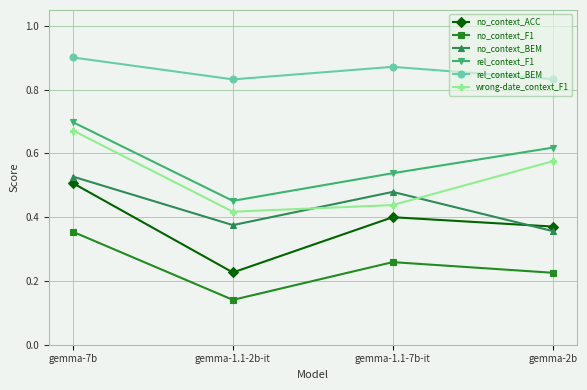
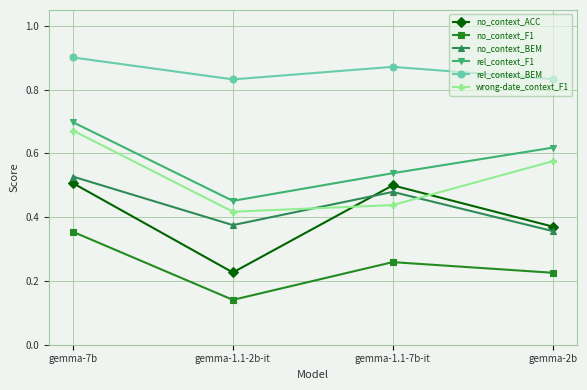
no_context_ACC, gemma-1.1-7b-it: 0.4 -> 0.5
